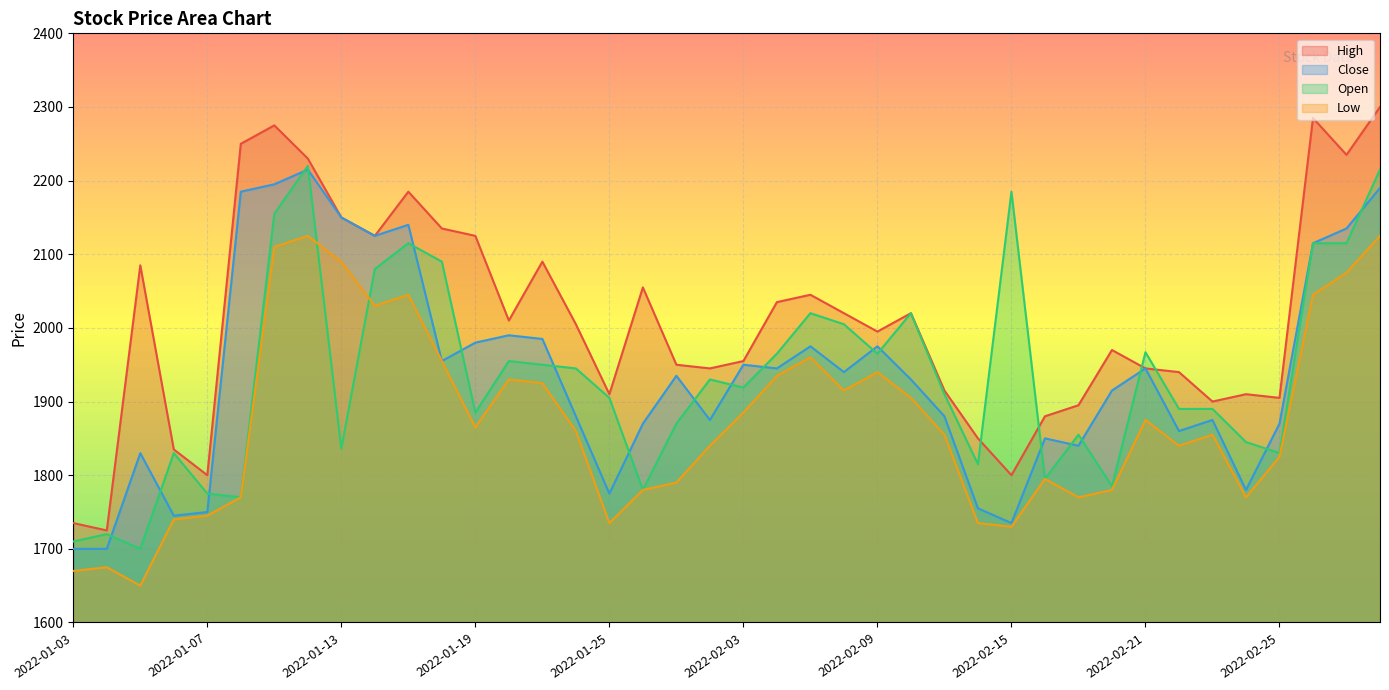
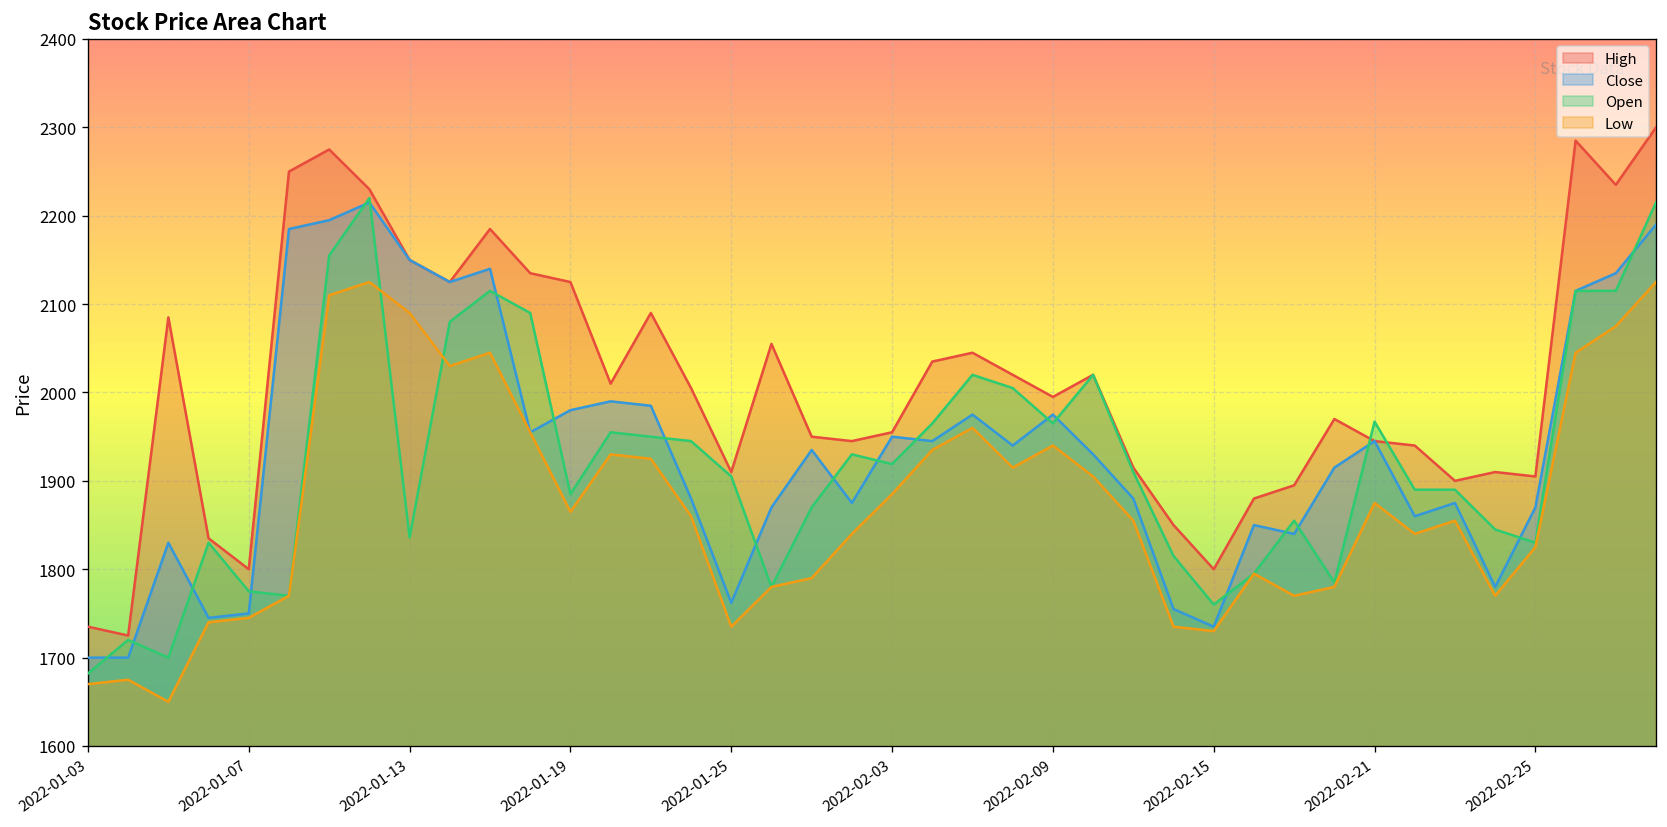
Open, 2022-01-03: 1710 -> 1680
Close, 2022-01-25: 1780 -> 1760
Open, 2022-02-15: 2190 -> 1760
